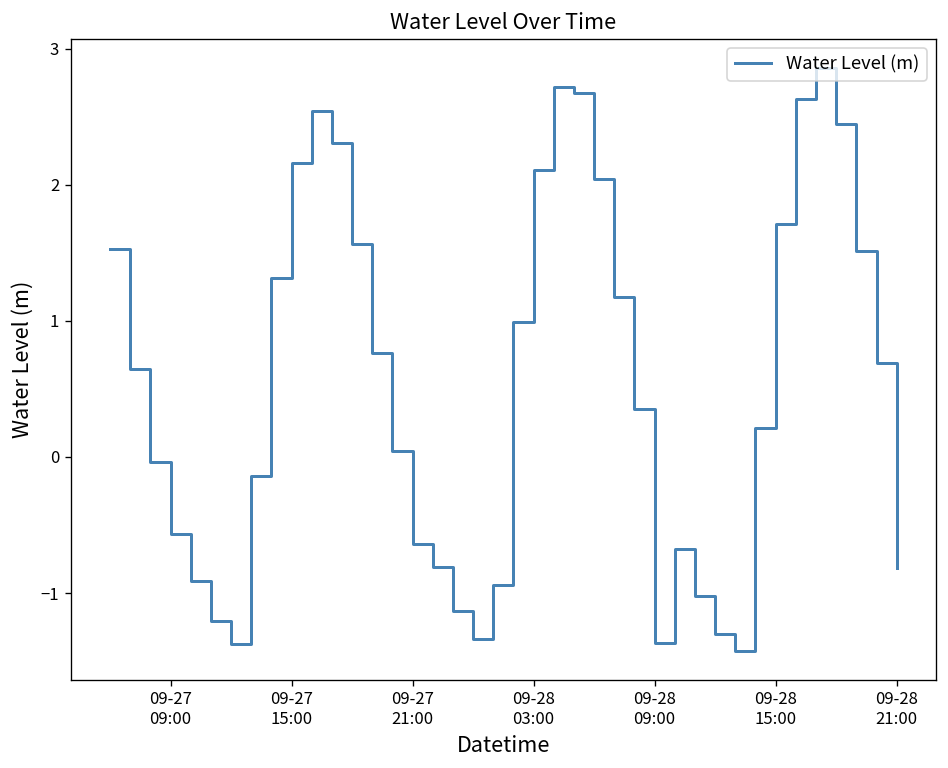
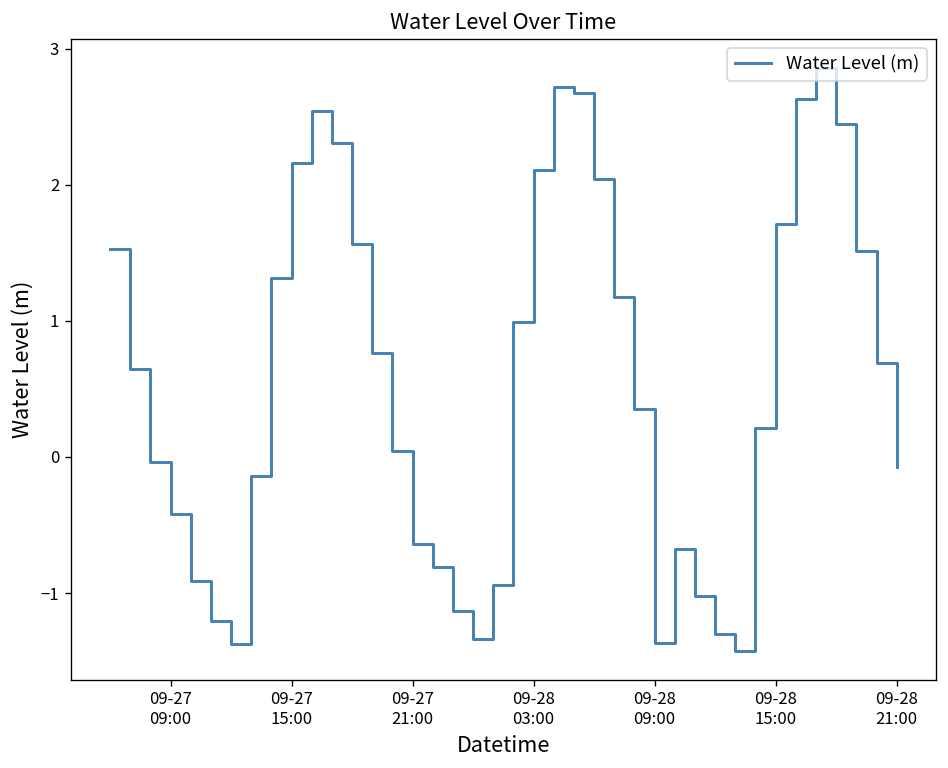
09-27 09:00: -0.56 -> -0.42
09-28 21:00: -0.82 -> -0.07
